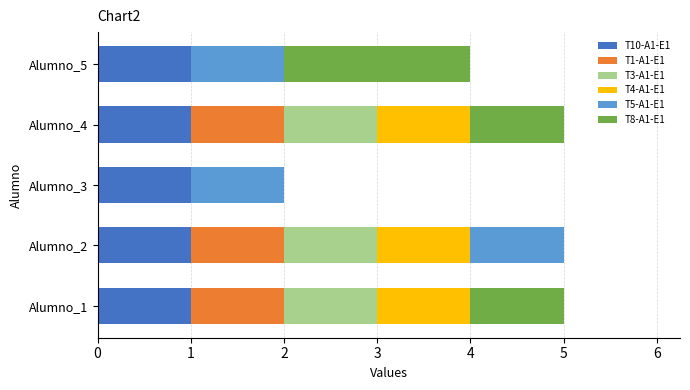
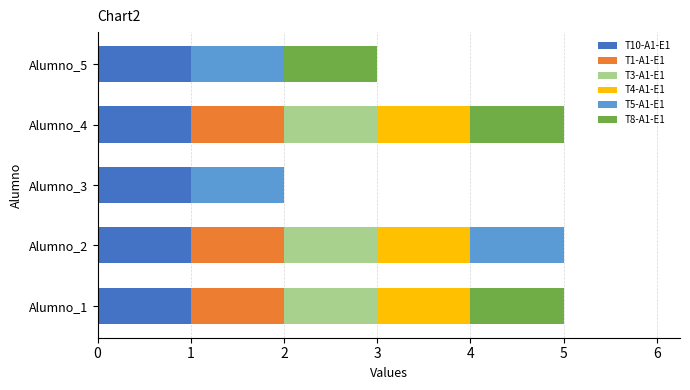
T8-A1-E1, Alumno_5: 2 -> 1
